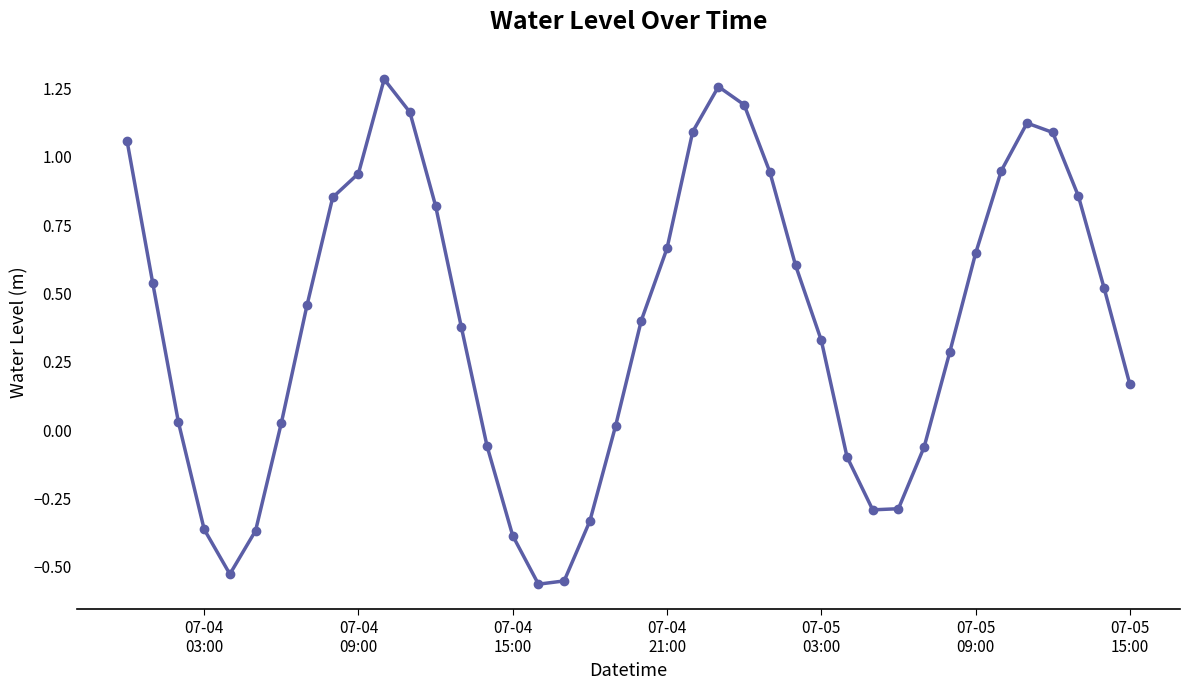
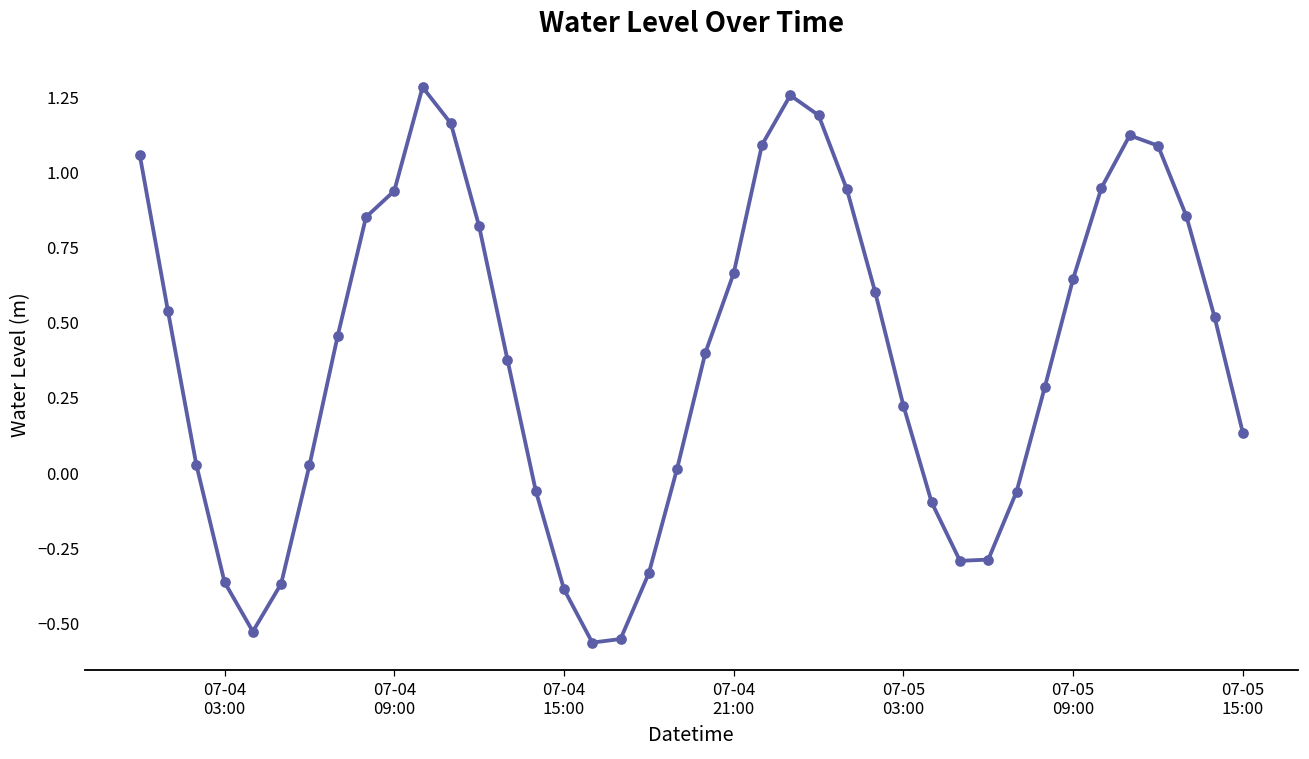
07-05 03:00: 0.33 -> 0.22
07-05 15:00: 0.17 -> 0.13
